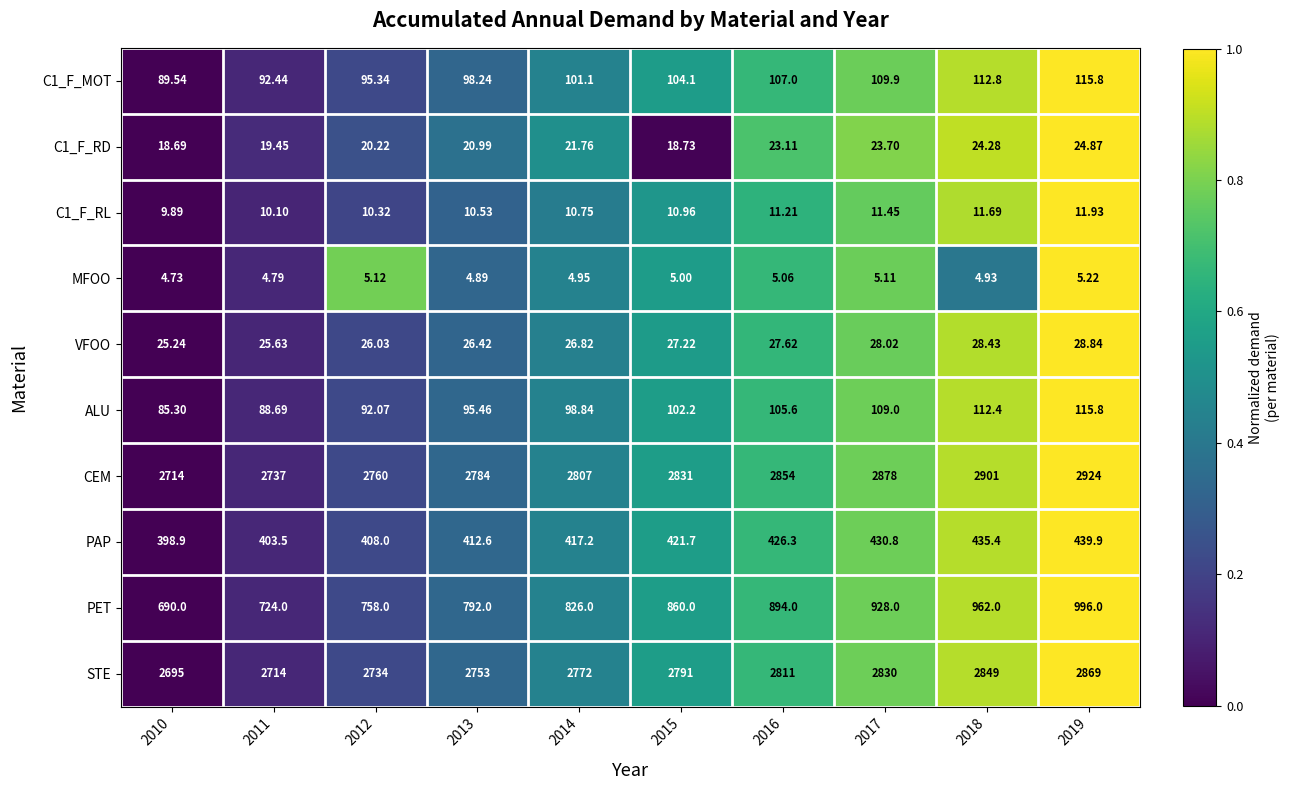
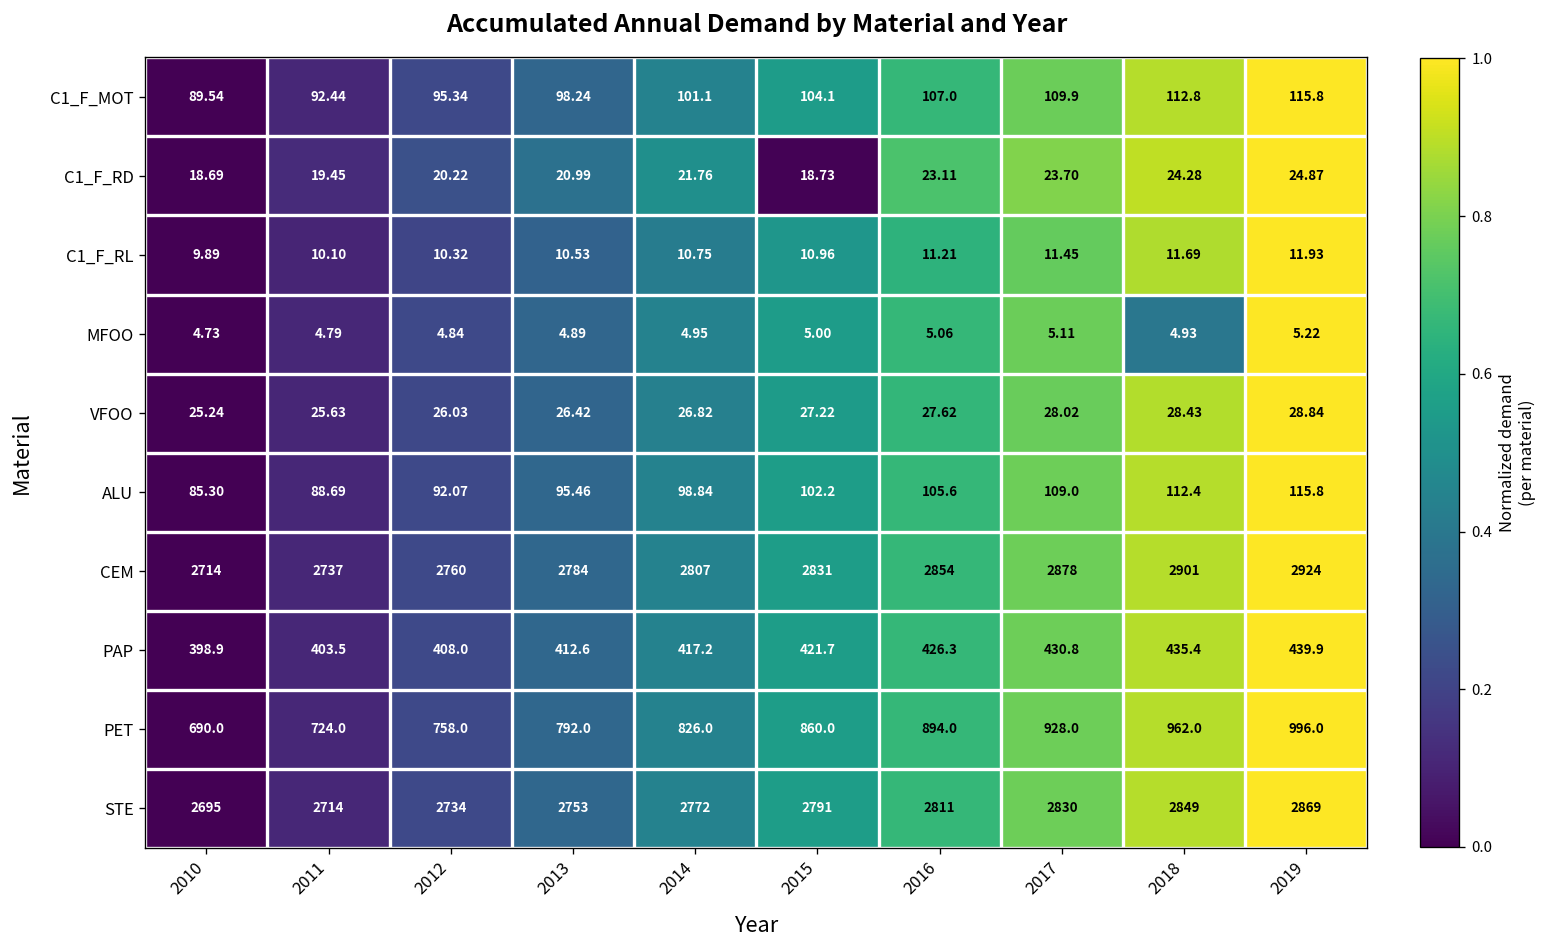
MFOO, 2012: 5.12 -> 4.84
